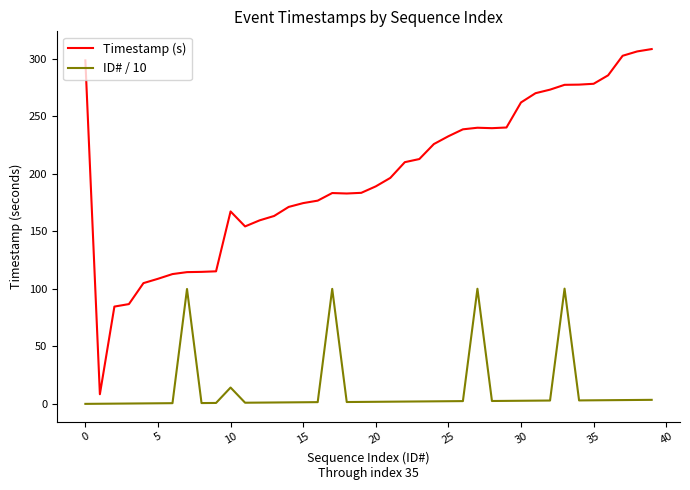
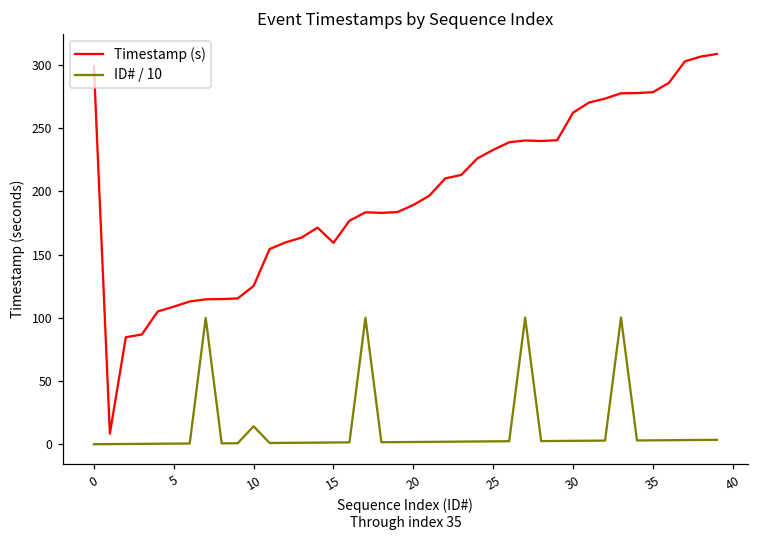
Timestamp (s), 10: 167 -> 125
Timestamp (s), 15: 175 -> 159
